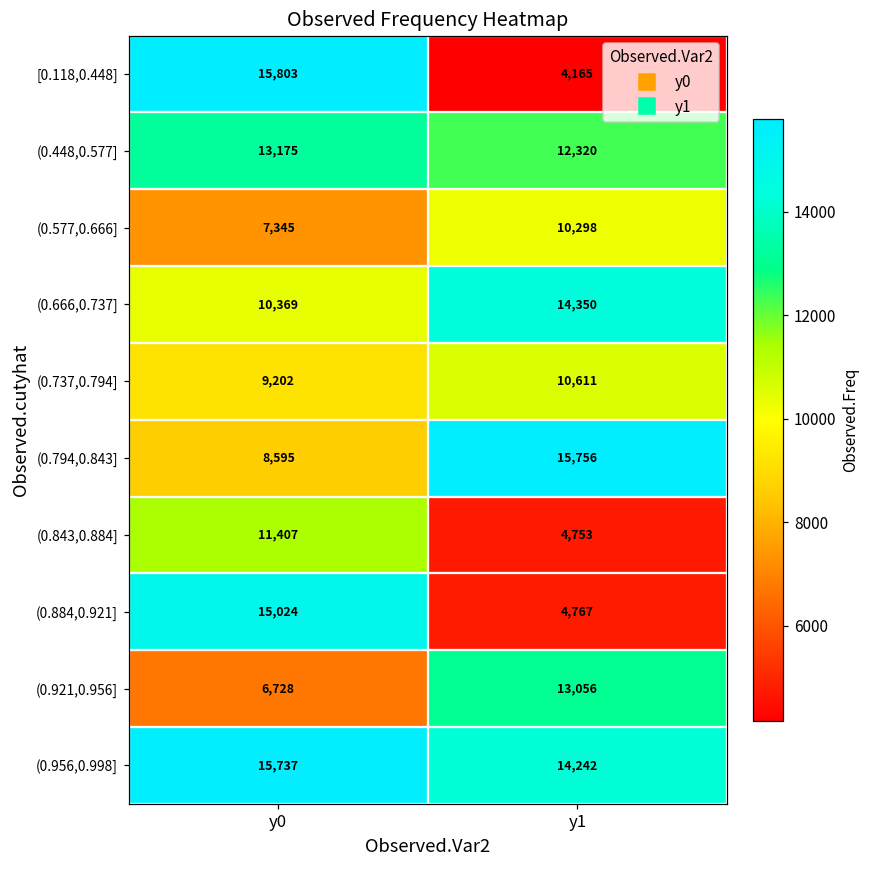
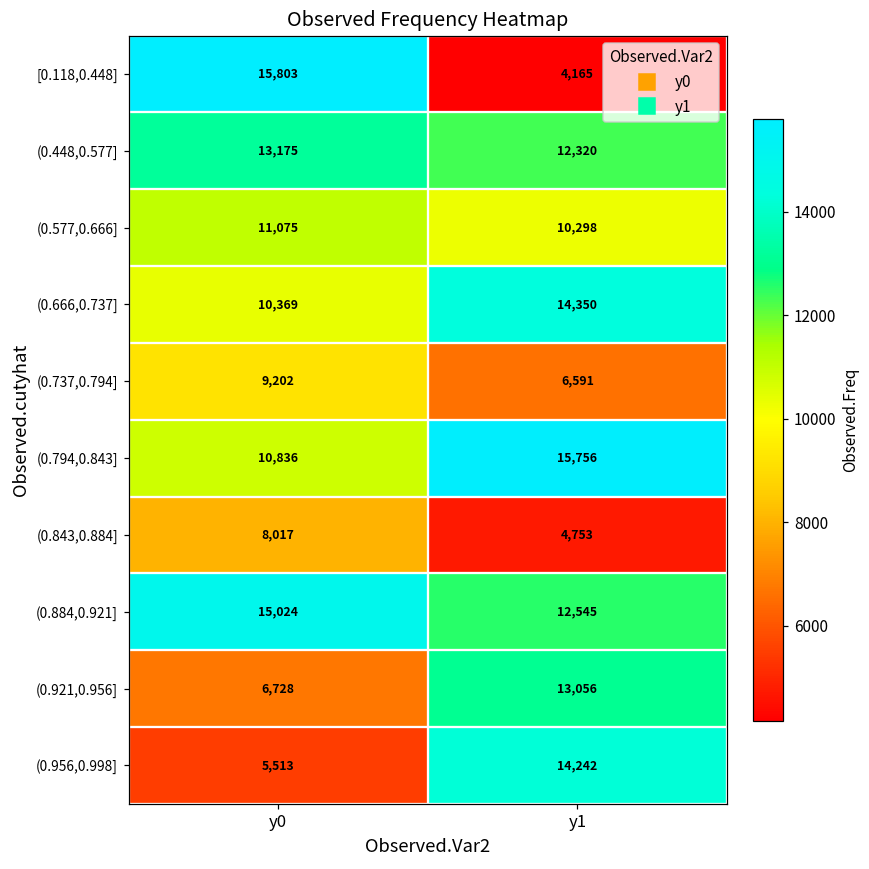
(0.577,0.666], y0: 7,345 -> 11,075
(0.737,0.794], y1: 10,611 -> 6,591
(0.794,0.843], y0: 8,595 -> 10,836
(0.843,0.884], y0: 11,407 -> 8,017
(0.884,0.921], y1: 4,767 -> 12,545
(0.956,0.998], y0: 15,737 -> 5,513
